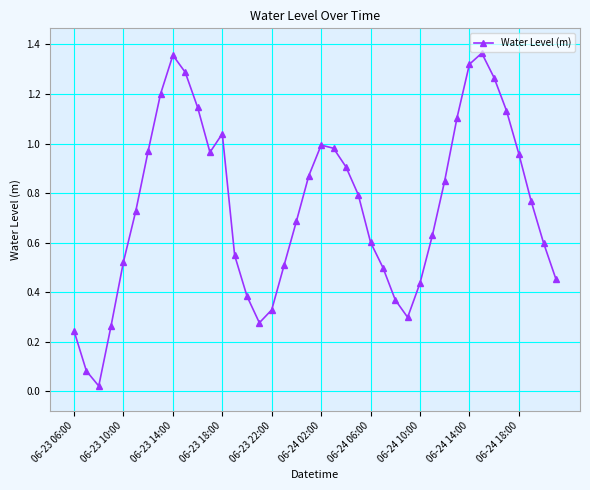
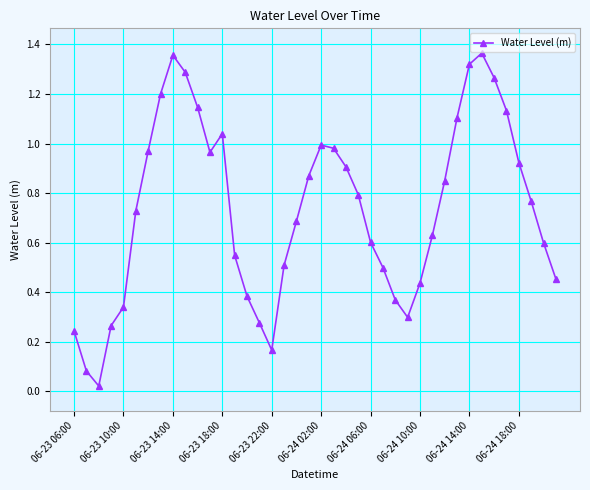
06-23 10:00: 0.52 -> 0.34
06-23 22:00: 0.33 -> 0.17
06-24 18:00: 0.96 -> 0.92
